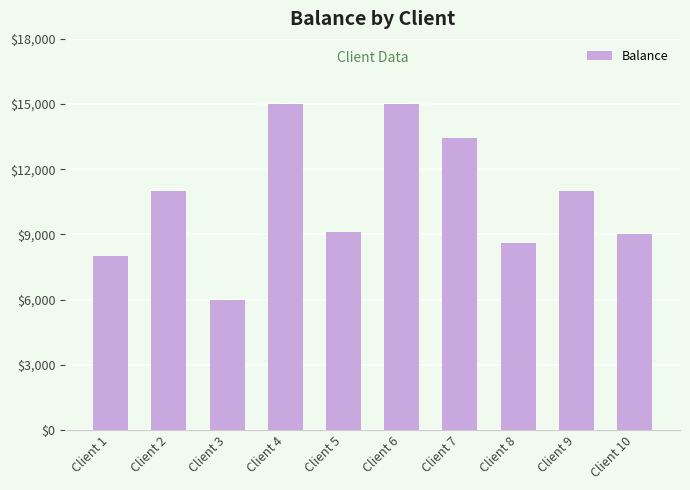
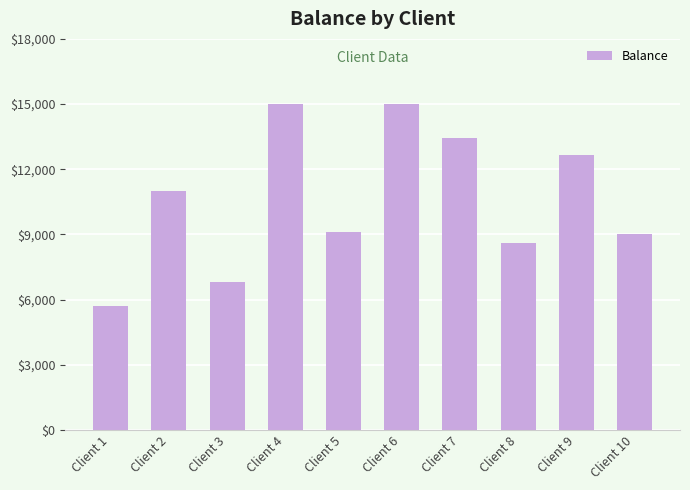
Client 1: $8,000 -> $5,700
Client 3: $6,000 -> $6,800
Client 9: $11,000 -> $12,700
